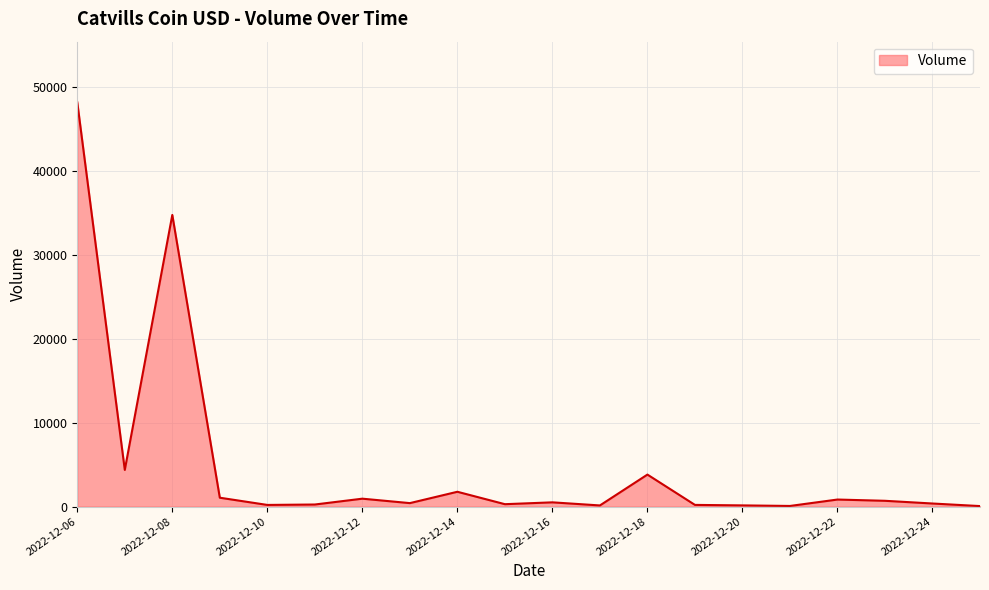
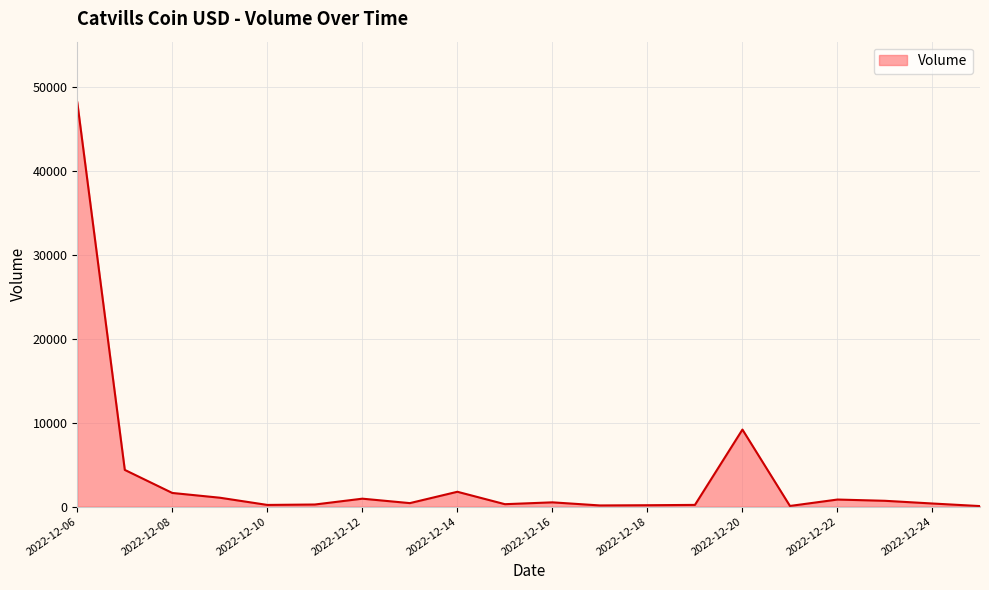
2022-12-08: 35000 -> 2000
2022-12-18: 4000 -> 0
2022-12-20: 0 -> 9000
